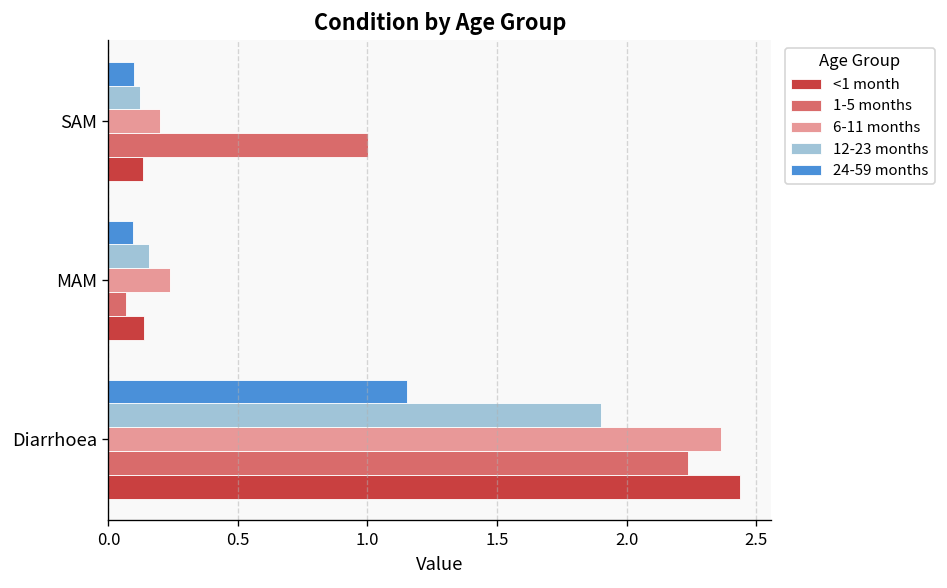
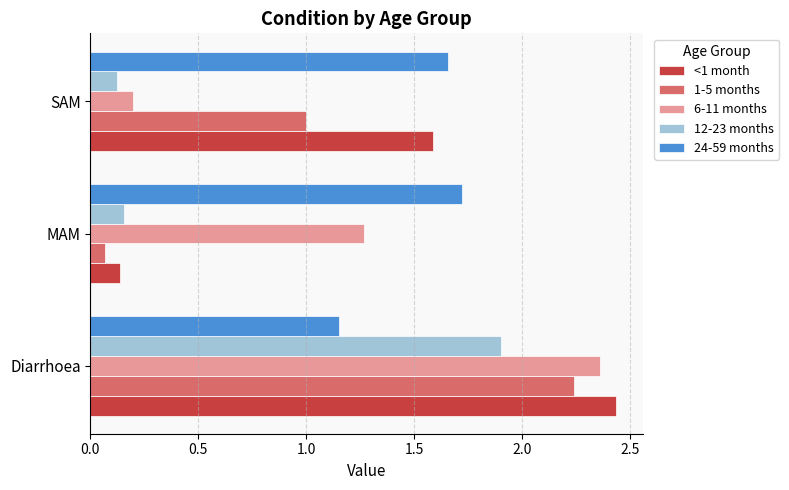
24-59 months, SAM: 0.10 -> 1.66
<1 month, SAM: 0.13 -> 1.59
24-59 months, MAM: 0.09 -> 1.72
6-11 months, MAM: 0.24 -> 1.27
